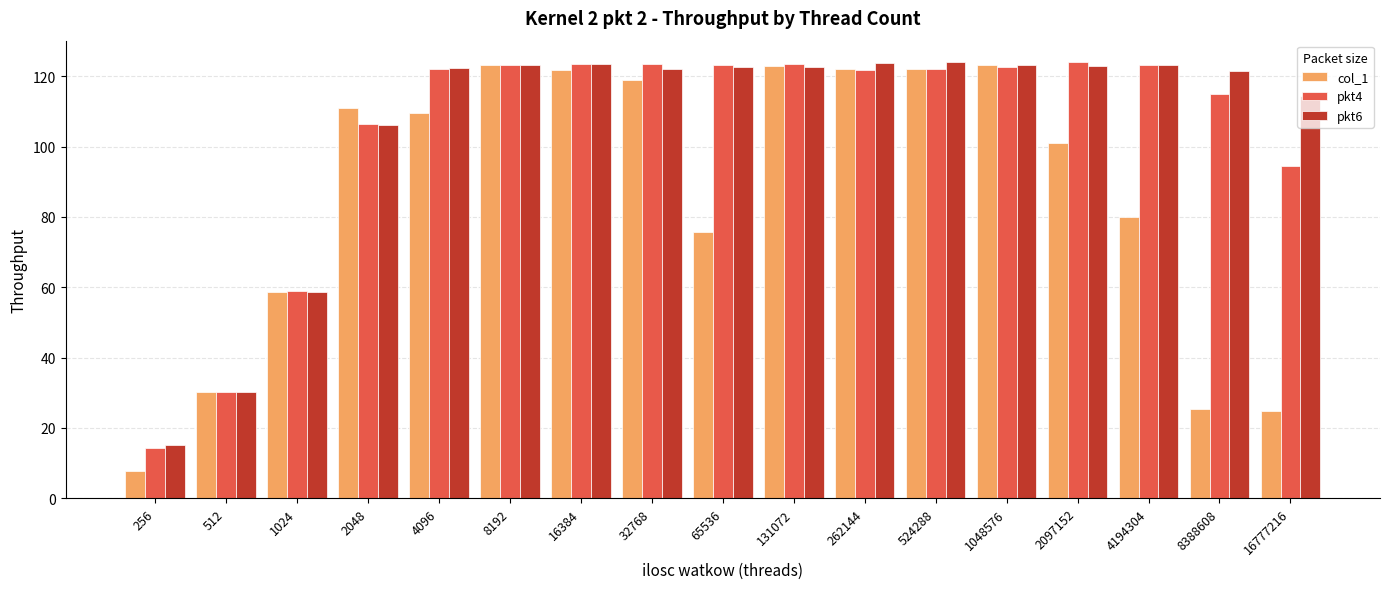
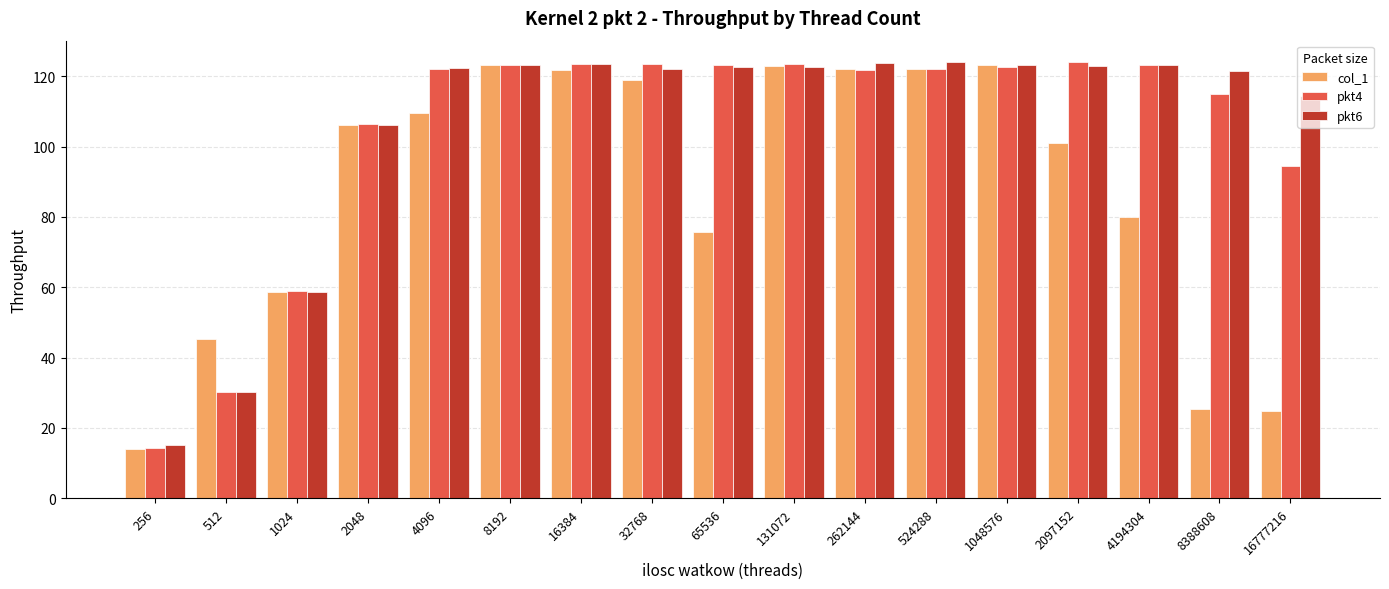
col_1, 256: 8 -> 14
col_1, 512: 30 -> 45
col_1, 2048: 111 -> 106
